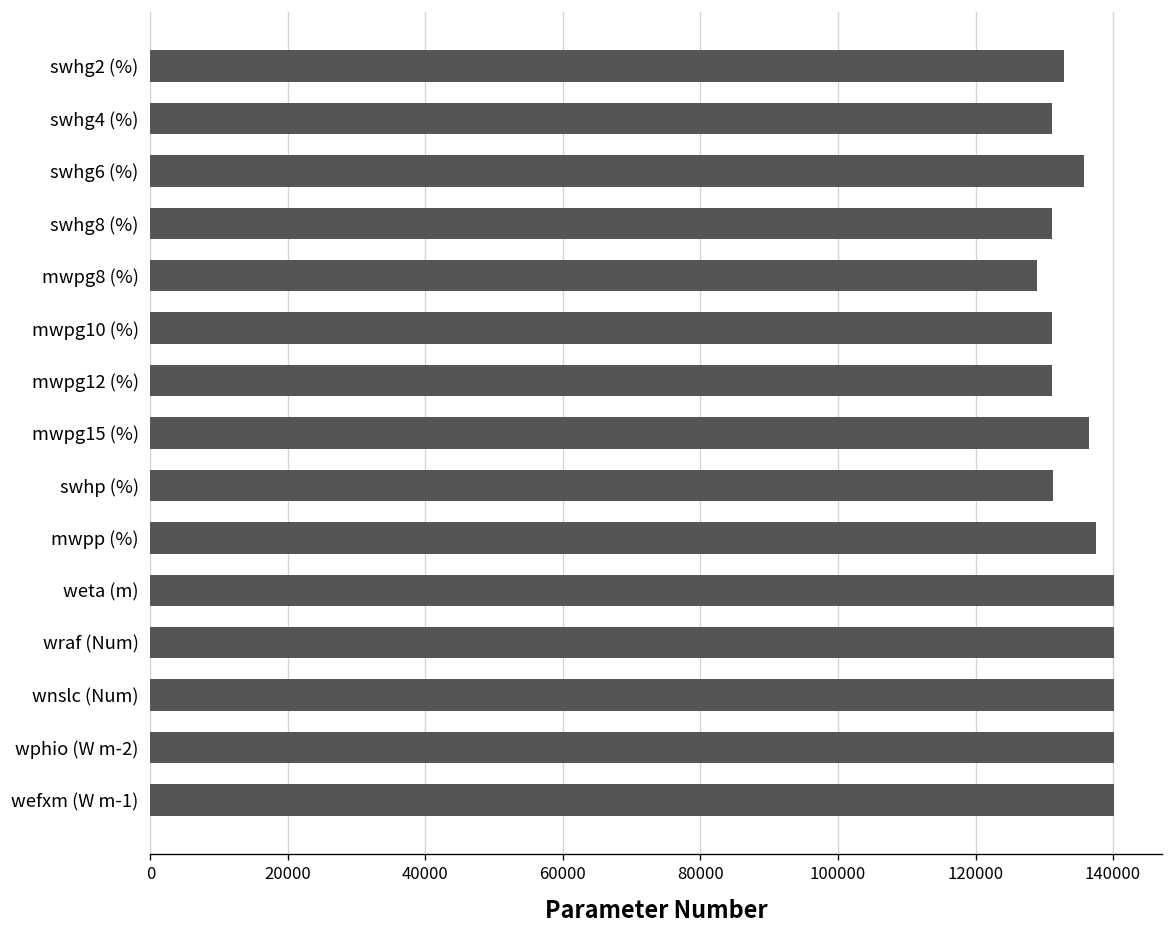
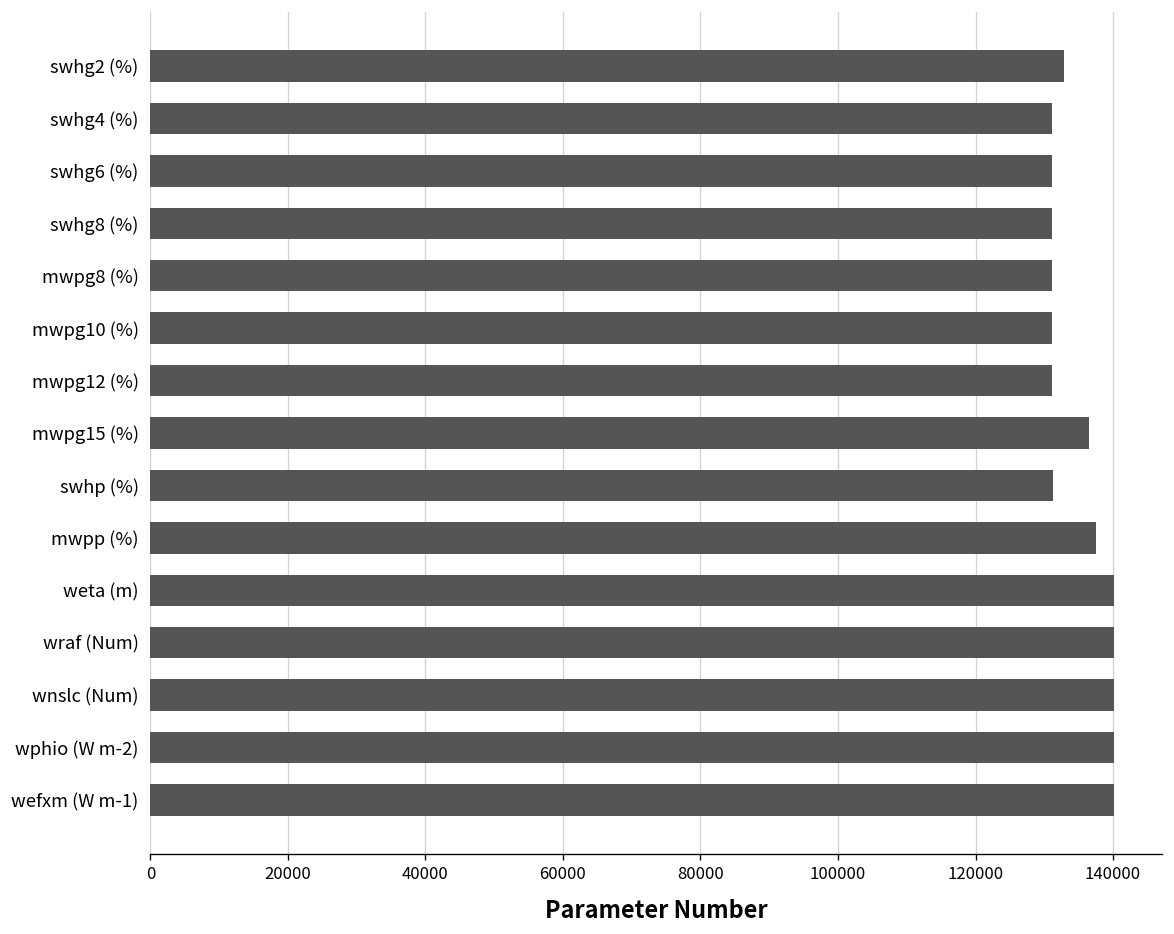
swhg6 (%): 136000 -> 131000
mwpg8 (%): 129000 -> 131000
